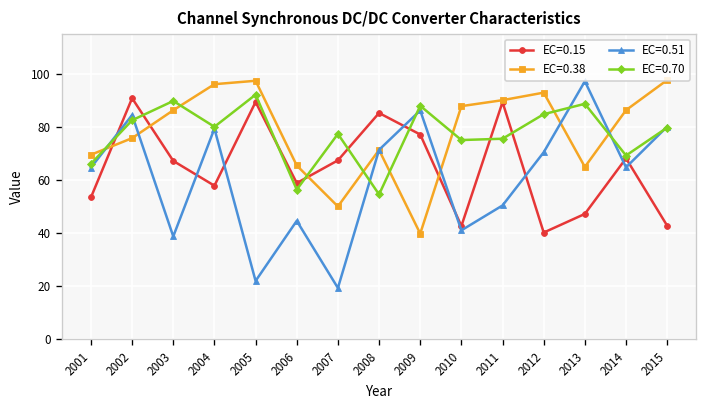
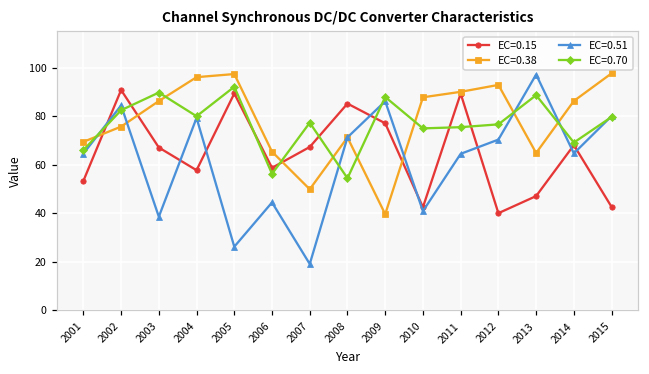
EC=0.51, 2005: 22 -> 26
EC=0.51, 2011: 50 -> 64
EC=0.70, 2012: 85 -> 77
